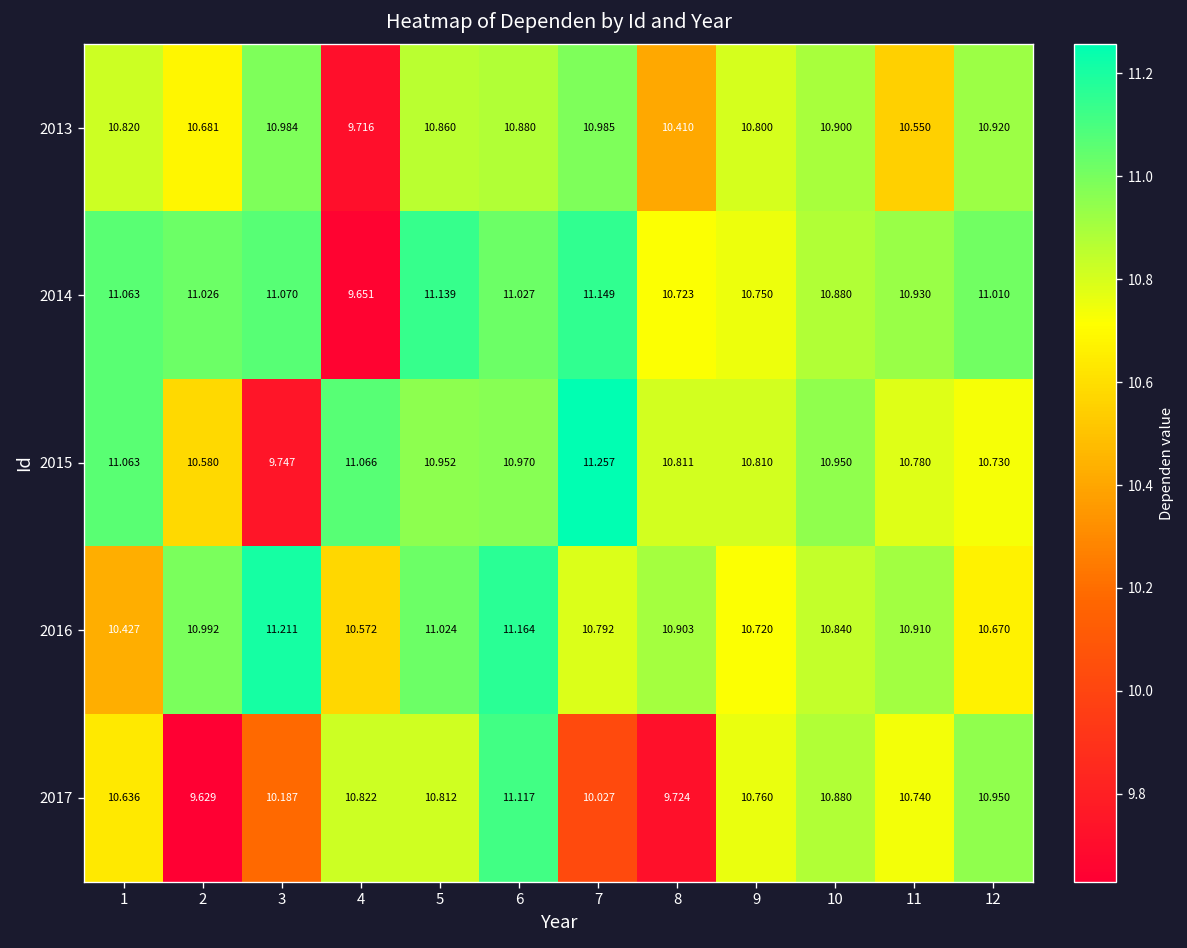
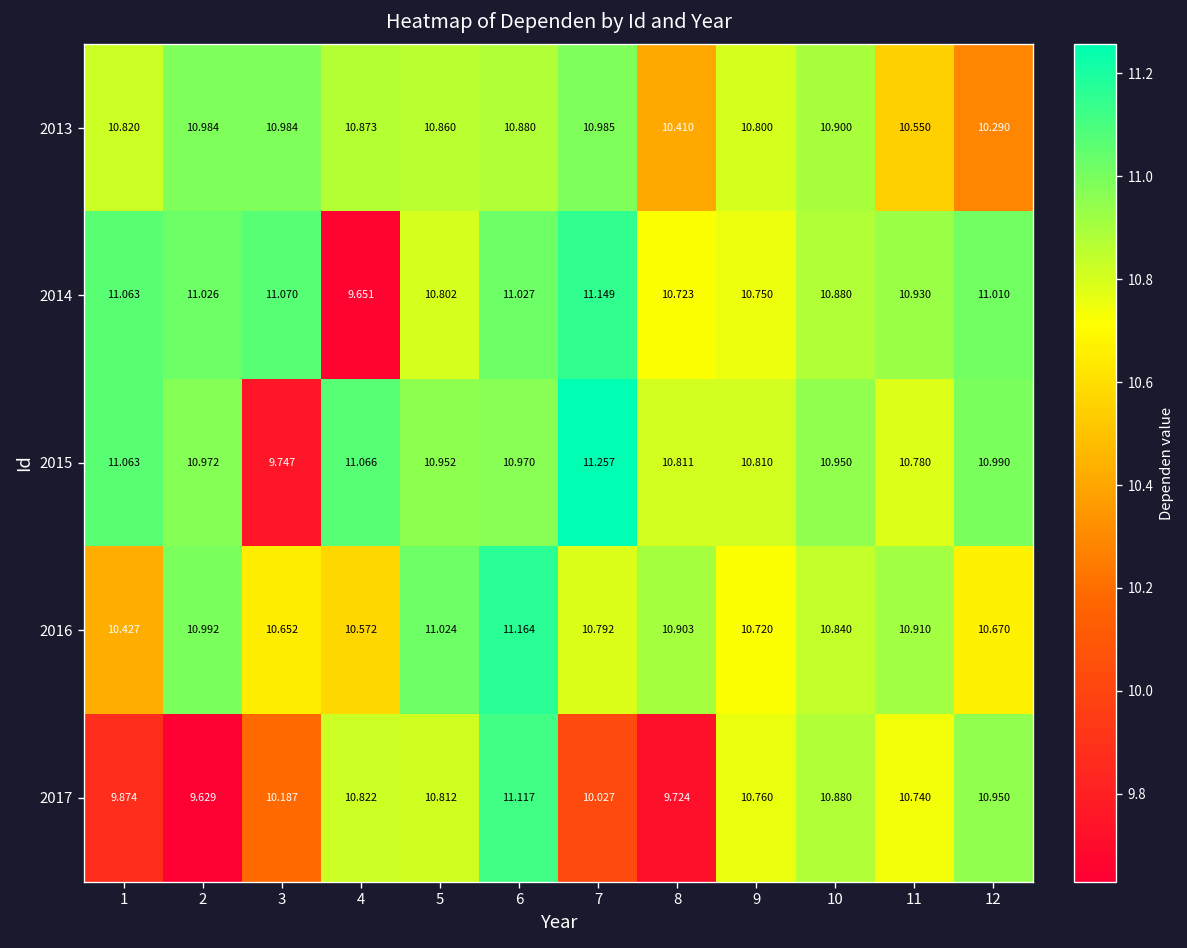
2013, 2: 10.681 -> 10.984
2013, 4: 9.716 -> 10.873
2013, 12: 10.920 -> 10.290
2014, 5: 11.139 -> 10.802
2015, 2: 10.580 -> 10.972
2015, 12: 10.730 -> 10.990
2016, 3: 11.211 -> 10.652
2017, 1: 10.636 -> 9.874
